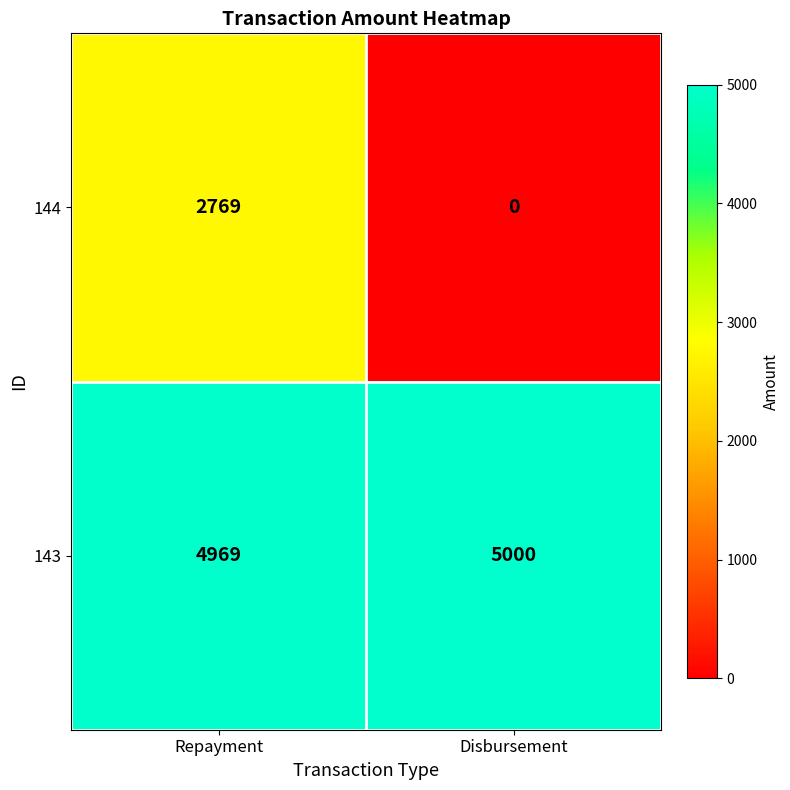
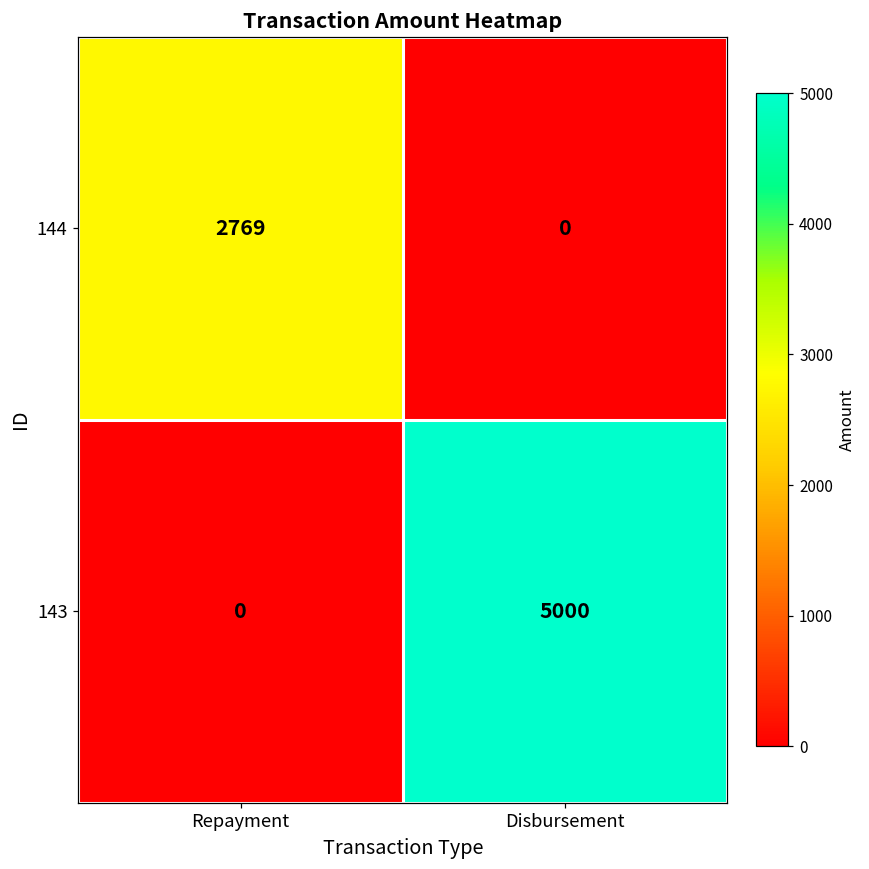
143, Repayment: 4969 -> 0
